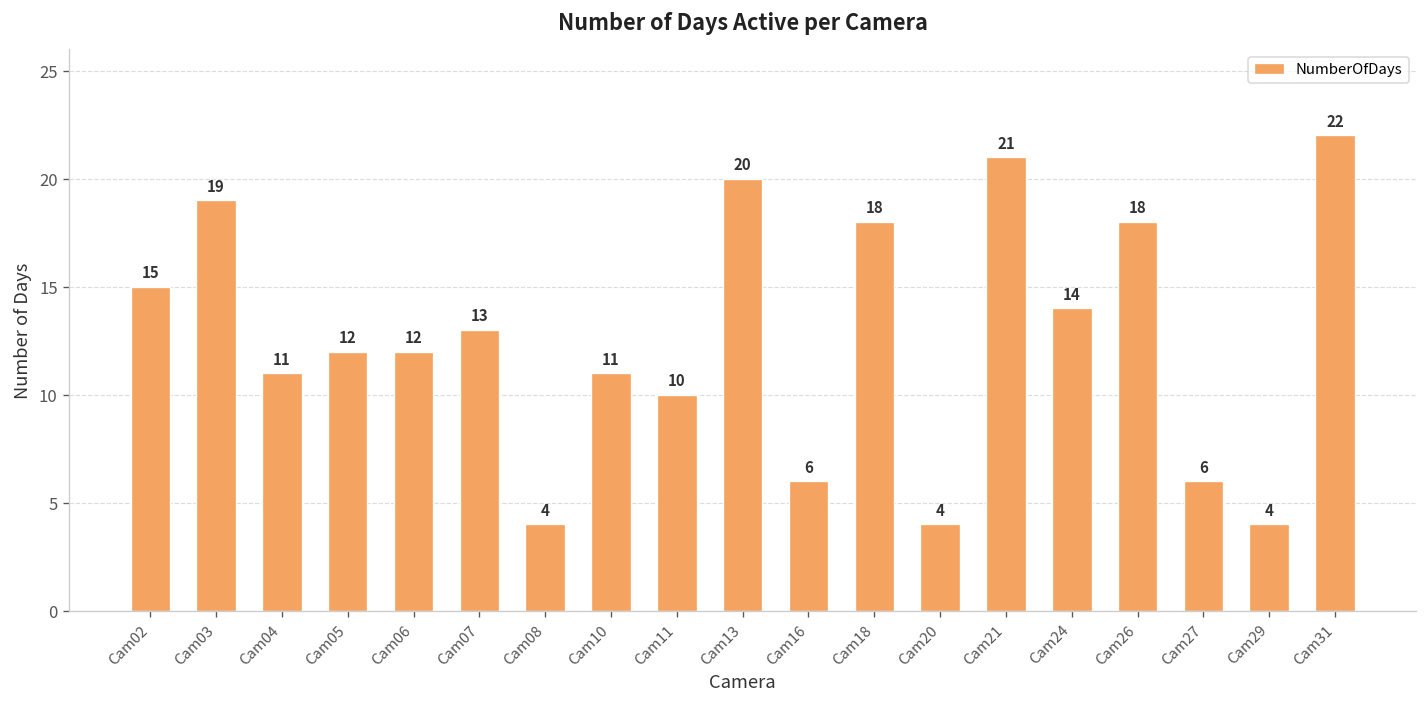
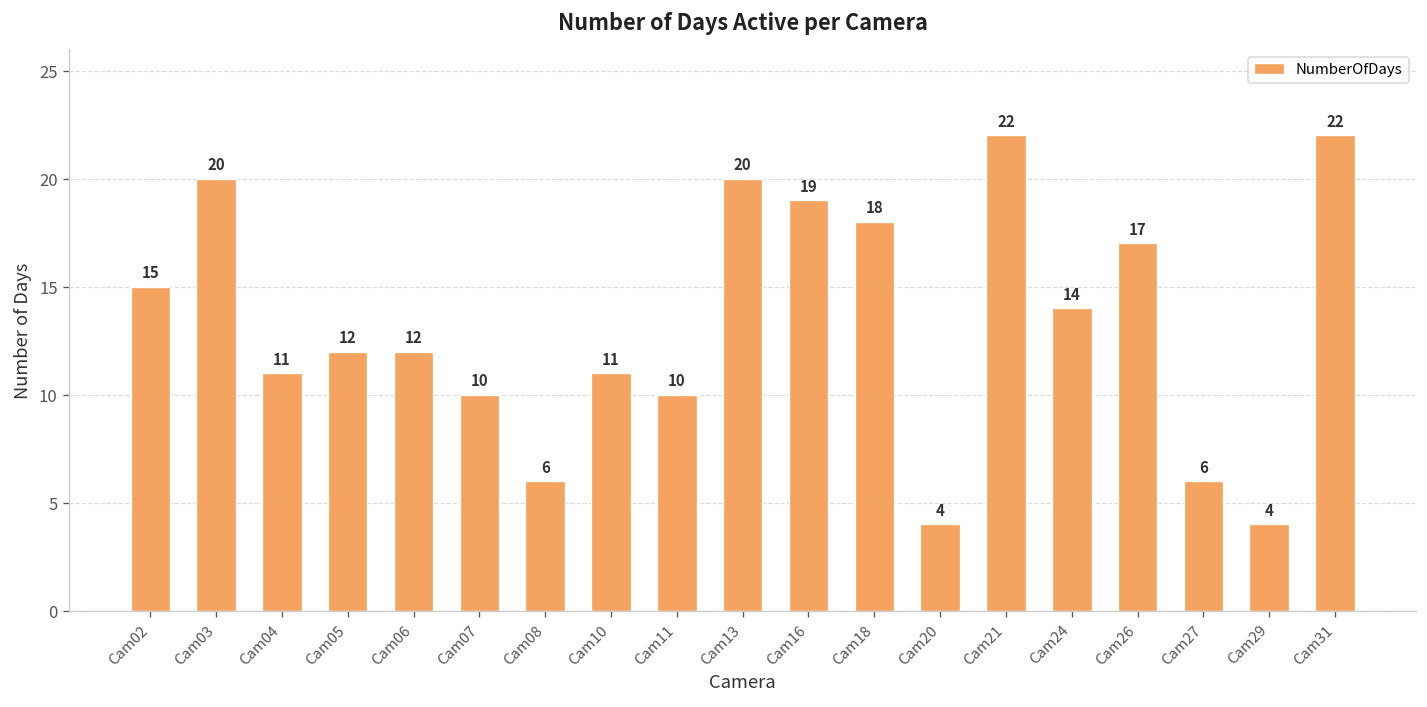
Cam03: 19 -> 20
Cam07: 13 -> 10
Cam08: 4 -> 6
Cam16: 6 -> 19
Cam21: 21 -> 22
Cam26: 18 -> 17
